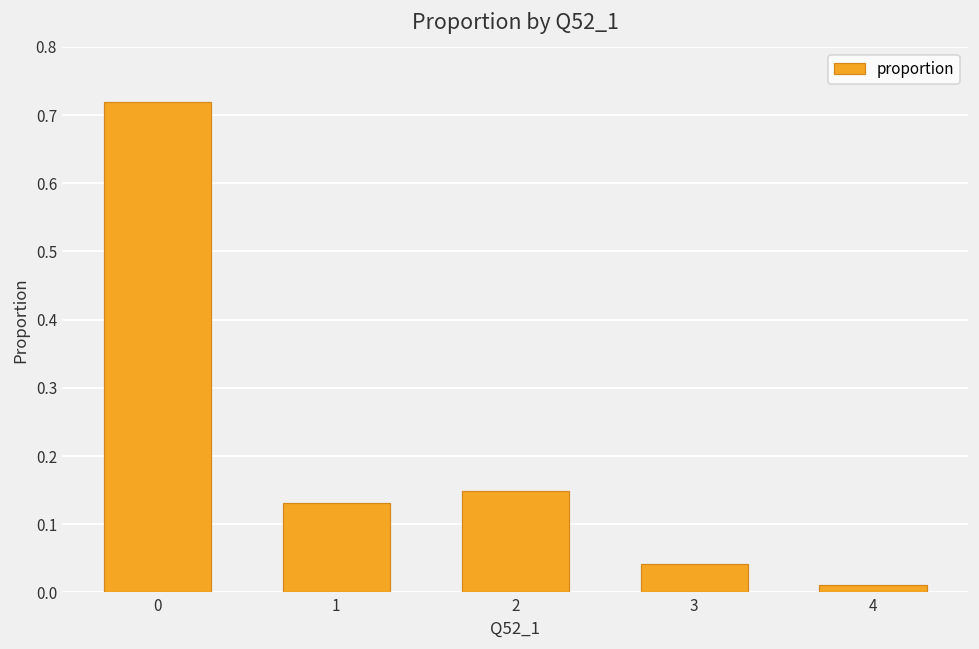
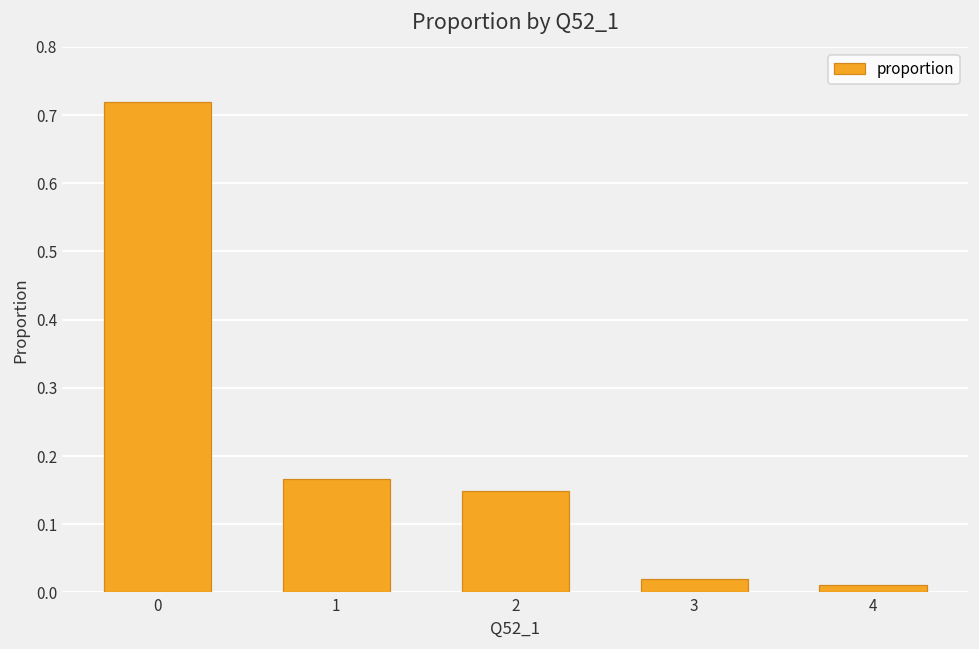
1: 0.13 -> 0.17
3: 0.04 -> 0.02
